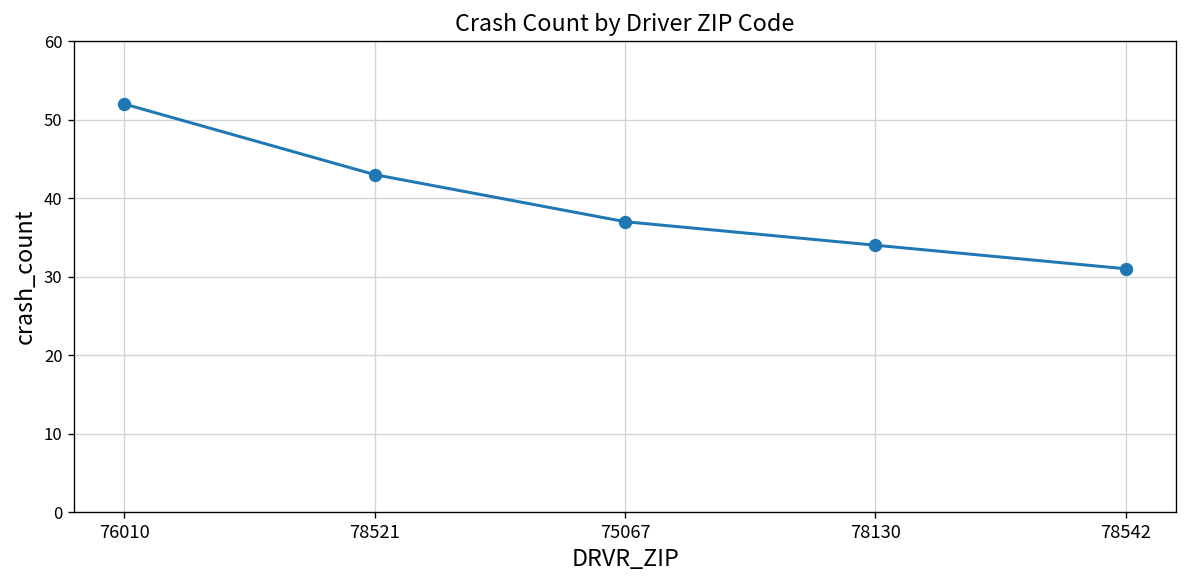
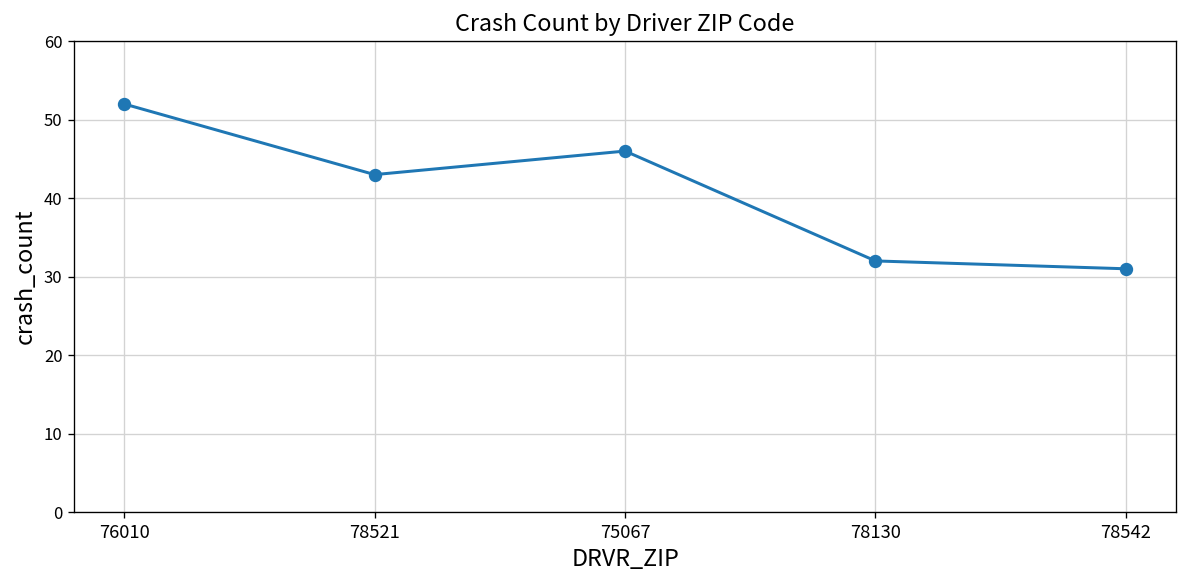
75067: 37 -> 46
78130: 34 -> 32
